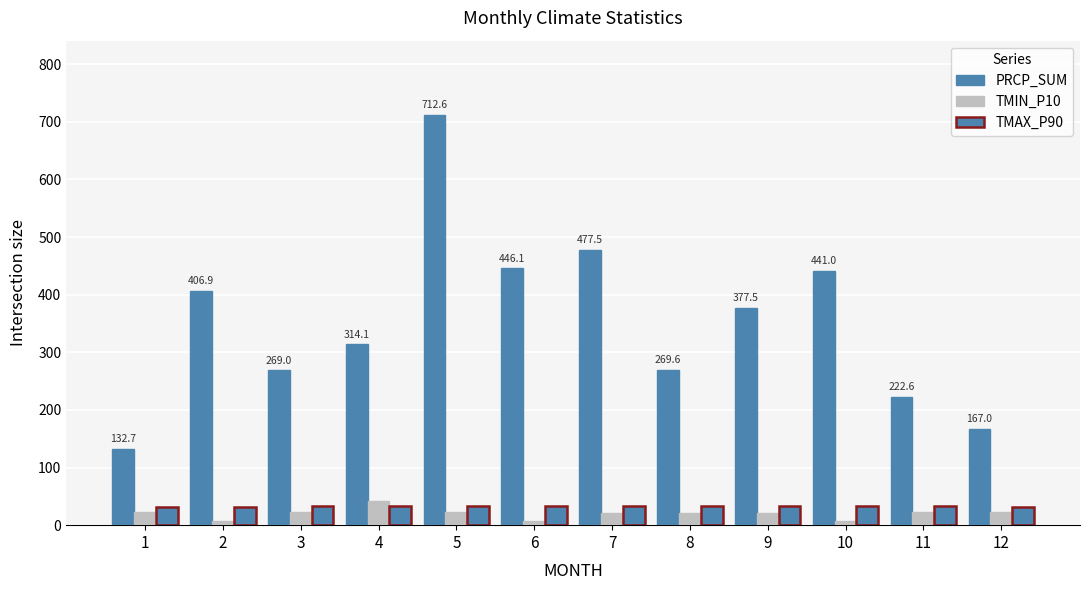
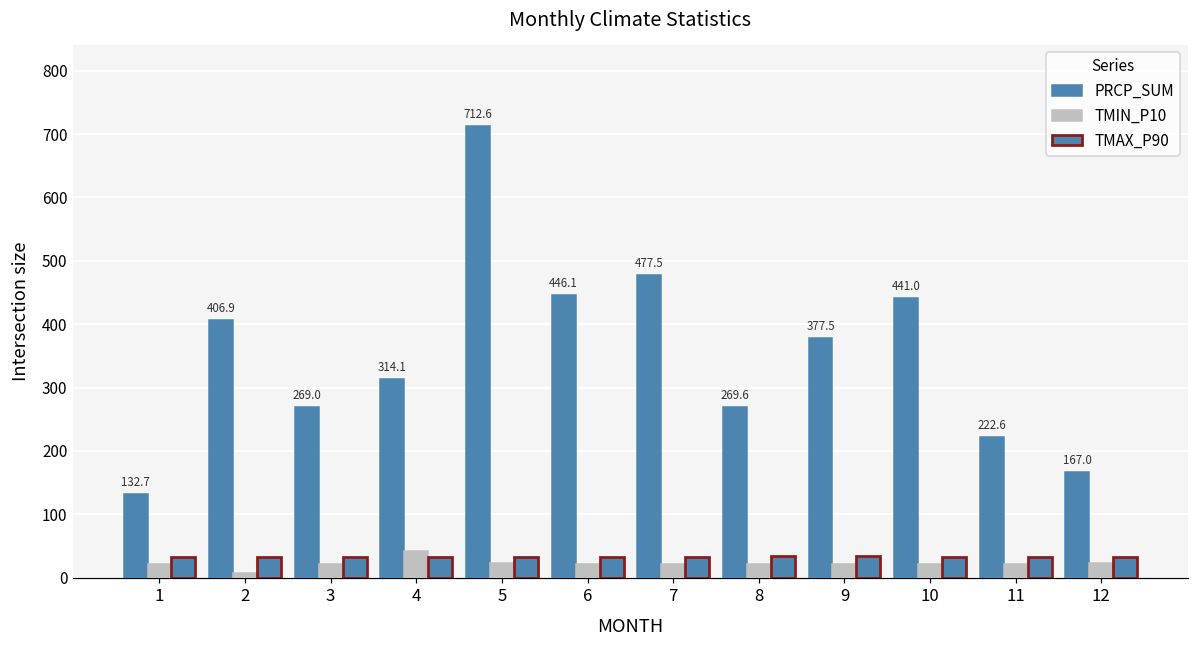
TMIN_P10, 6: 10 -> 20
TMIN_P10, 10: 10 -> 20
